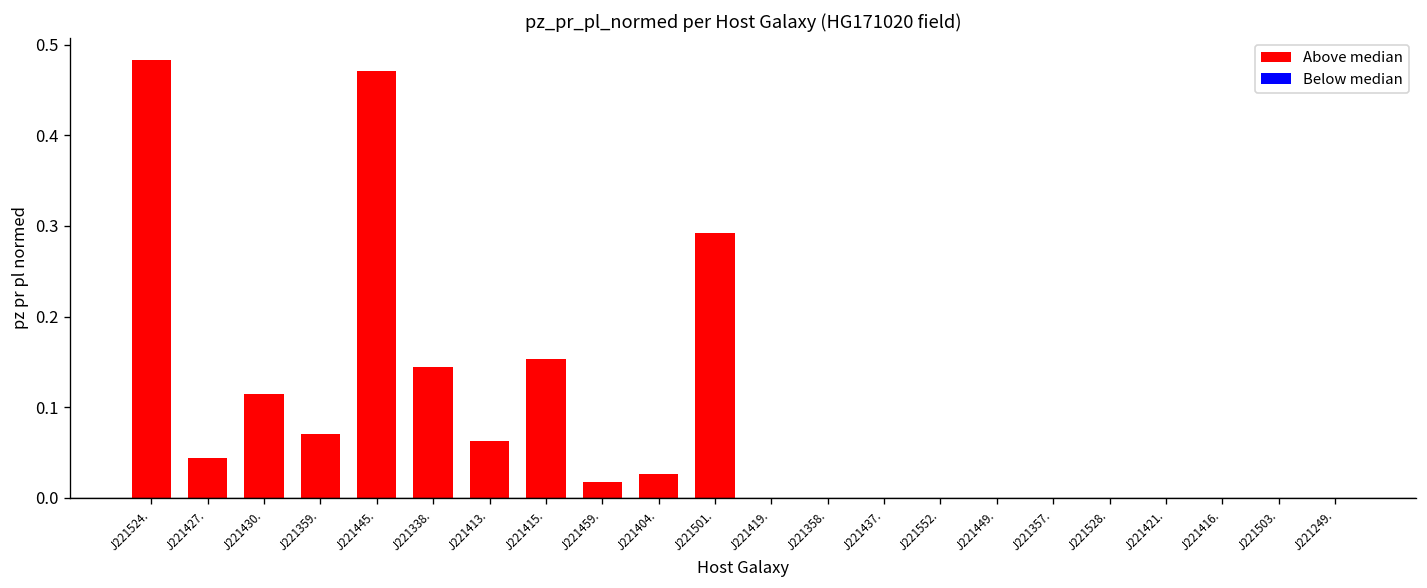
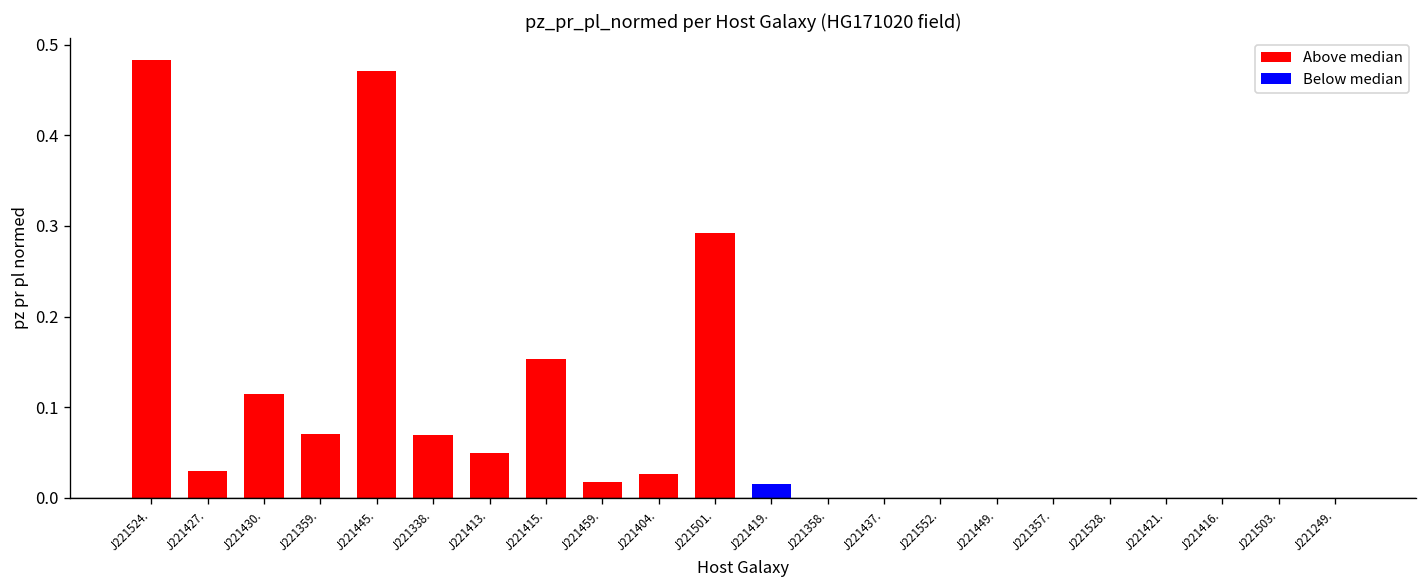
J221427.: 0.04 -> 0.03
J221338.: 0.14 -> 0.07
J221413.: 0.06 -> 0.05
J221419.: 0.00 -> 0.01
